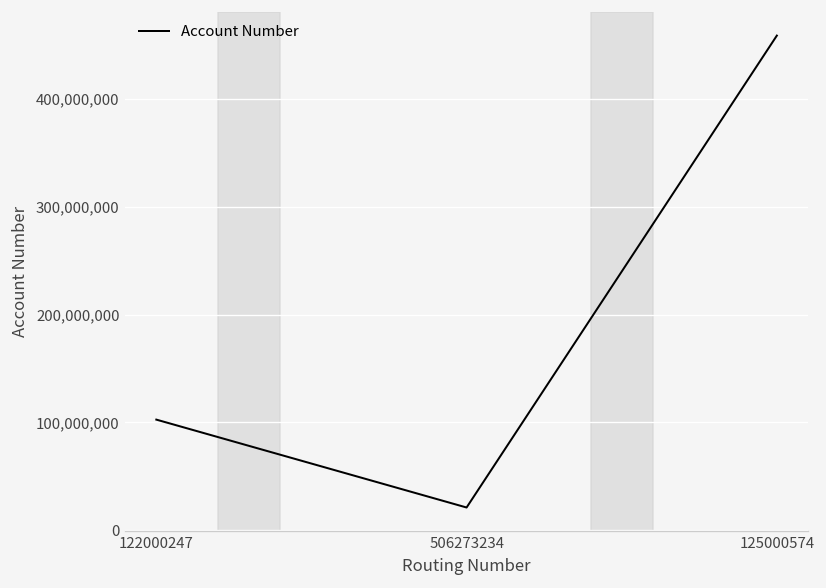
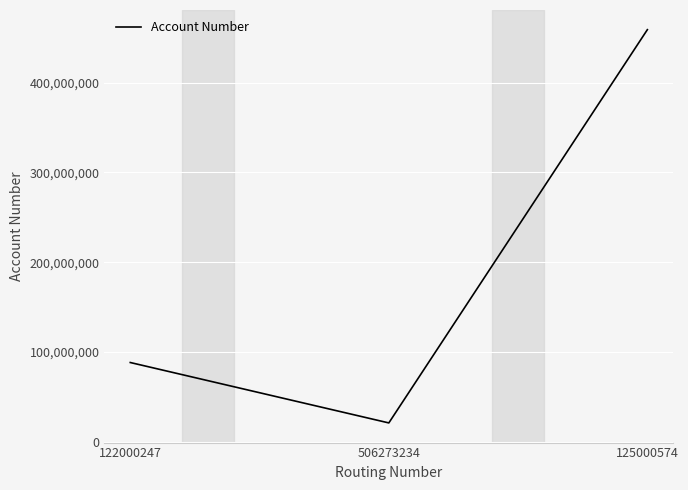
122000247: 100,000,000 -> 90,000,000
